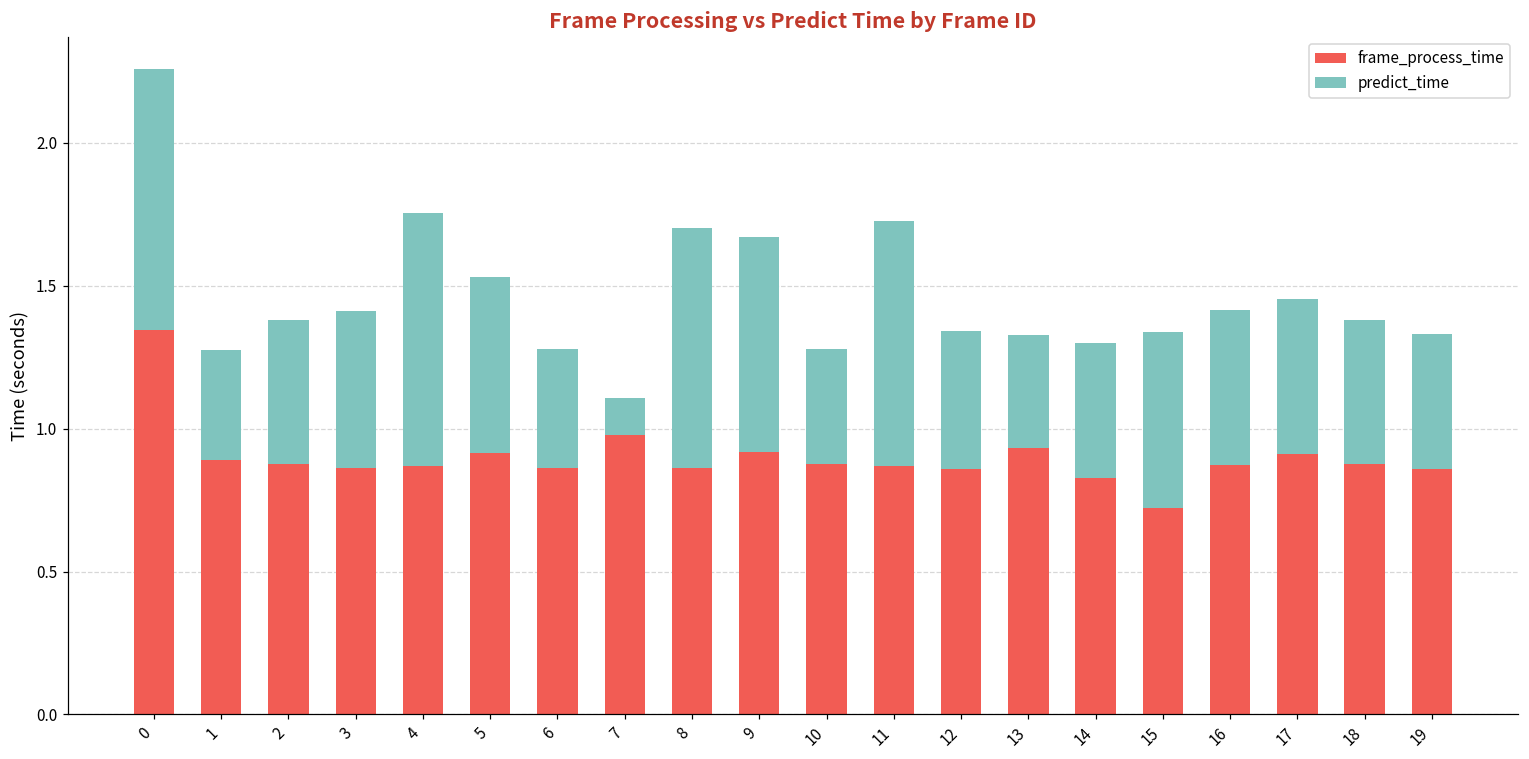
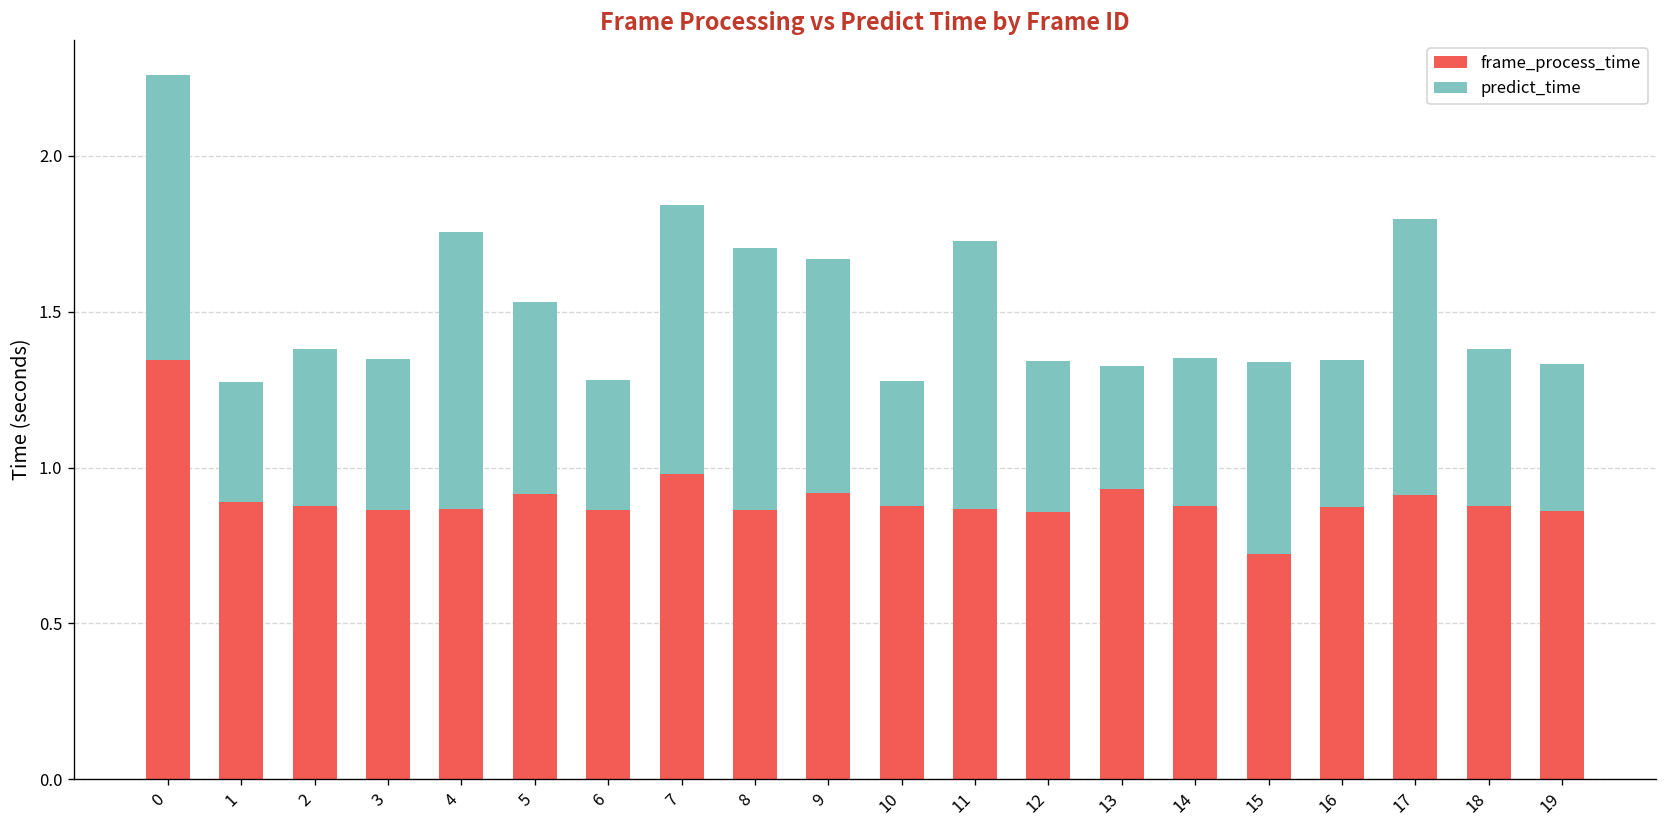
predict_time, 3: 0.55 -> 0.48
predict_time, 7: 0.13 -> 0.86
frame_process_time, 14: 0.83 -> 0.88
predict_time, 16: 0.54 -> 0.47
predict_time, 17: 0.54 -> 0.88
